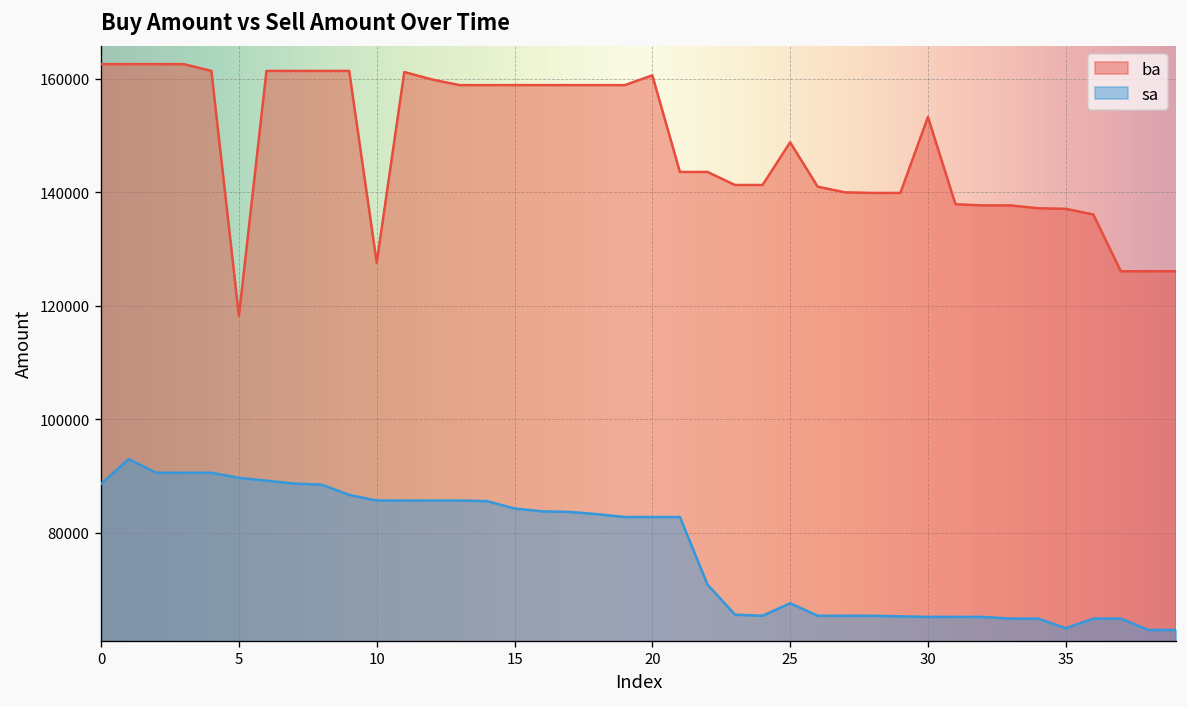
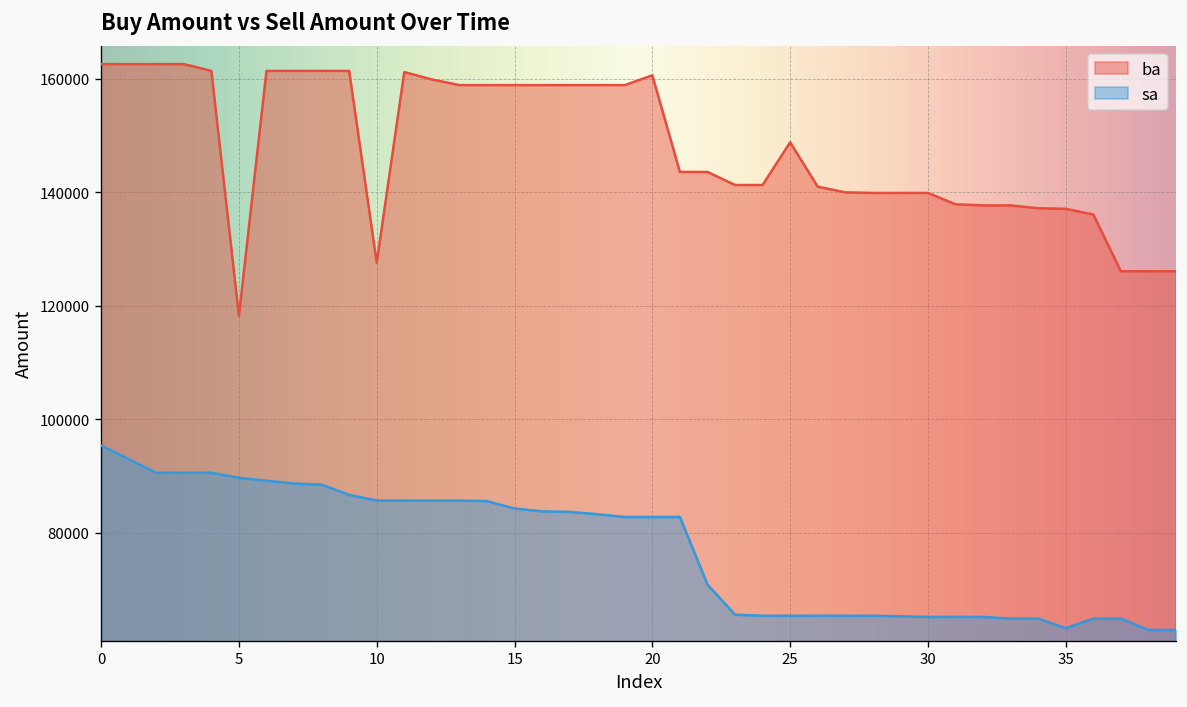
sa, 0: 89000 -> 95000
sa, 25: 68000 -> 65000
ba, 30: 153000 -> 140000
